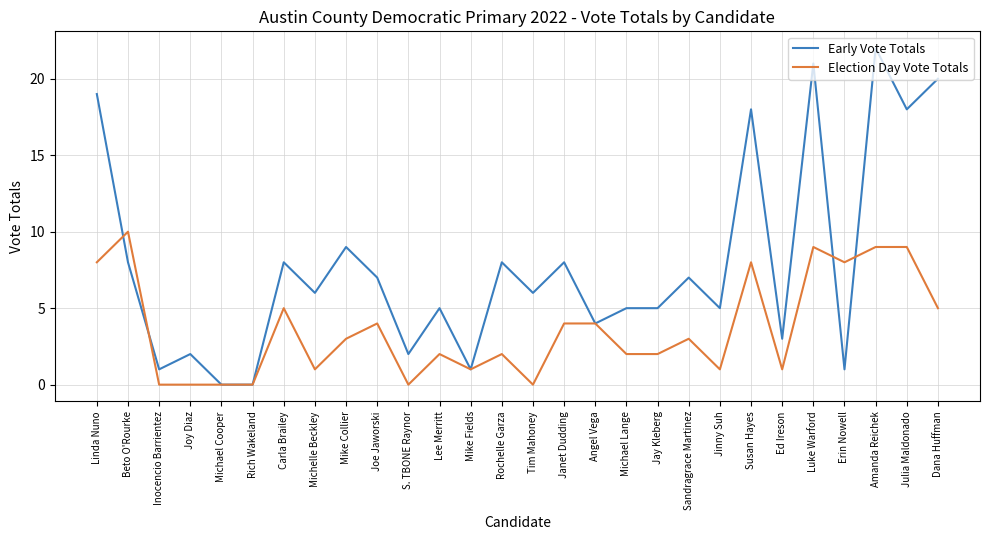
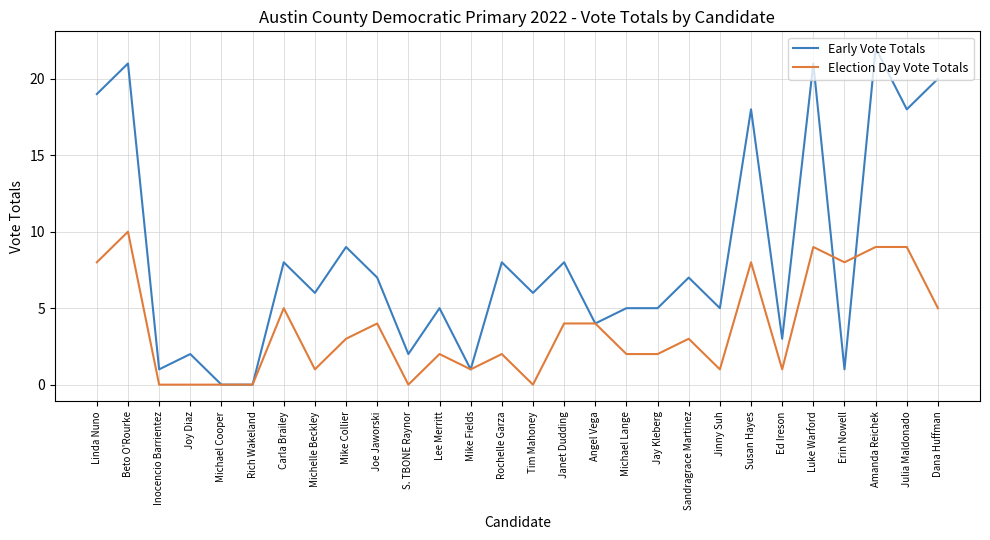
Early Vote Totals, Beto O'Rourke: 8 -> 21
